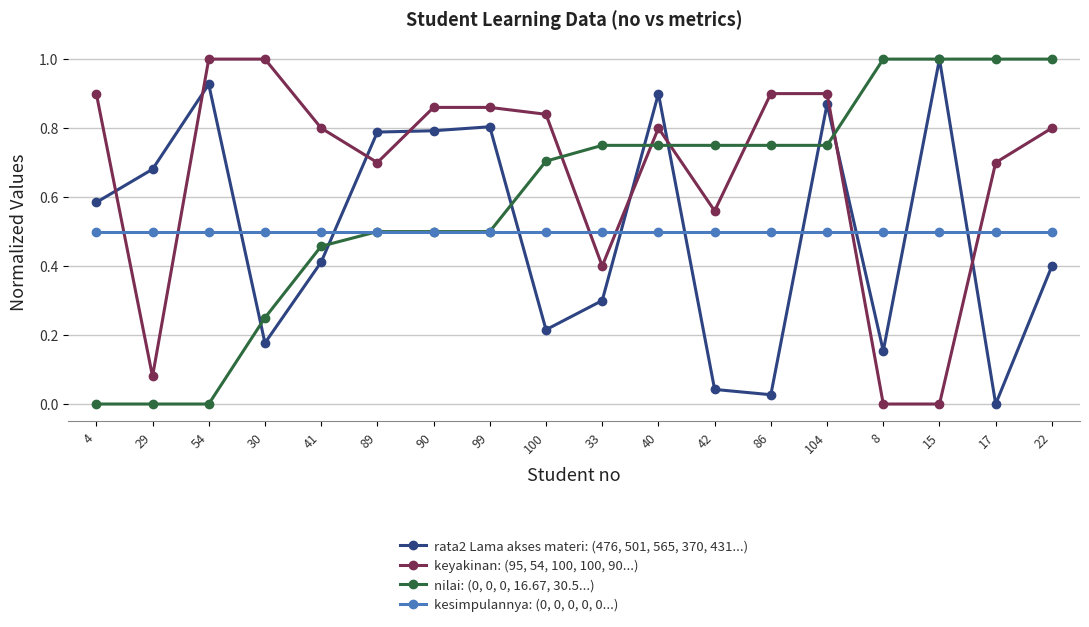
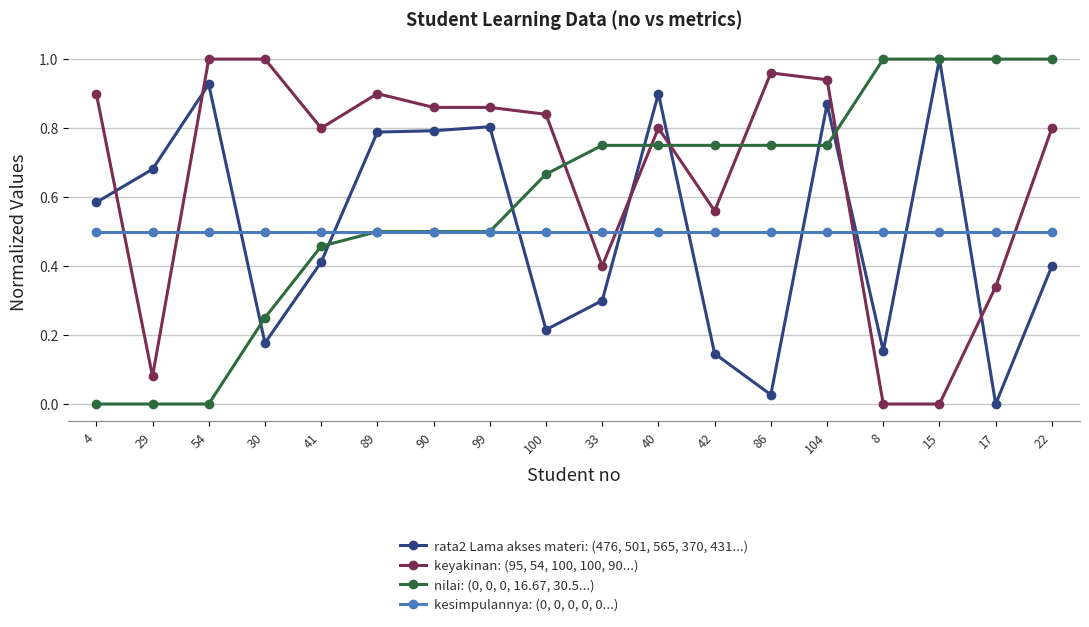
keyakinan: (95, 54, 100, 100, 90...), 89: 0.70 -> 0.90
nilai: (0, 0, 0, 16.67, 30.5...), 100: 0.70 -> 0.67
rata2 Lama akses materi: (476, 501, 565, 370, 431...), 42: 0.04 -> 0.15
keyakinan: (95, 54, 100, 100, 90...), 86: 0.90 -> 0.96
keyakinan: (95, 54, 100, 100, 90...), 104: 0.90 -> 0.94
keyakinan: (95, 54, 100, 100, 90...), 17: 0.70 -> 0.34
